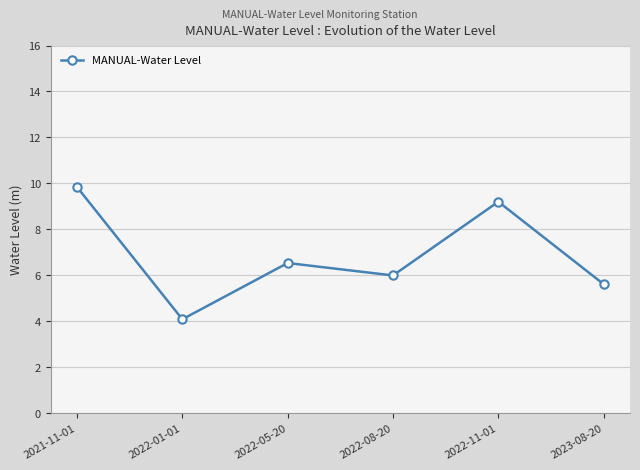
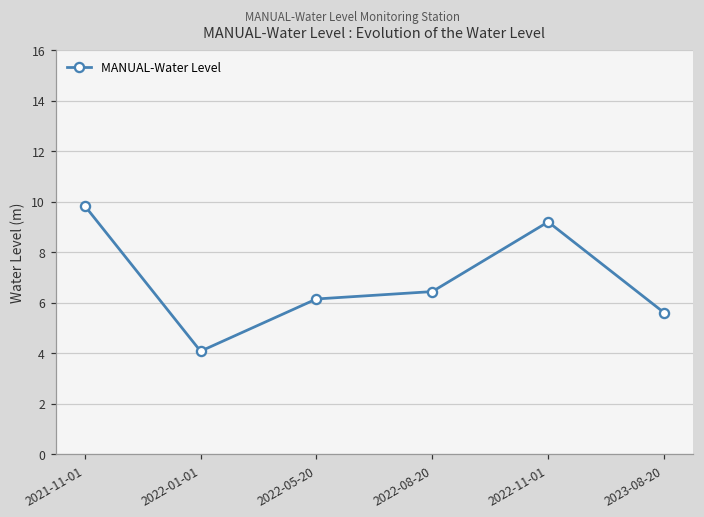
MANUAL-Water Level, 2022-05-20: 6.5 -> 6.1
MANUAL-Water Level, 2022-08-20: 6.0 -> 6.4
